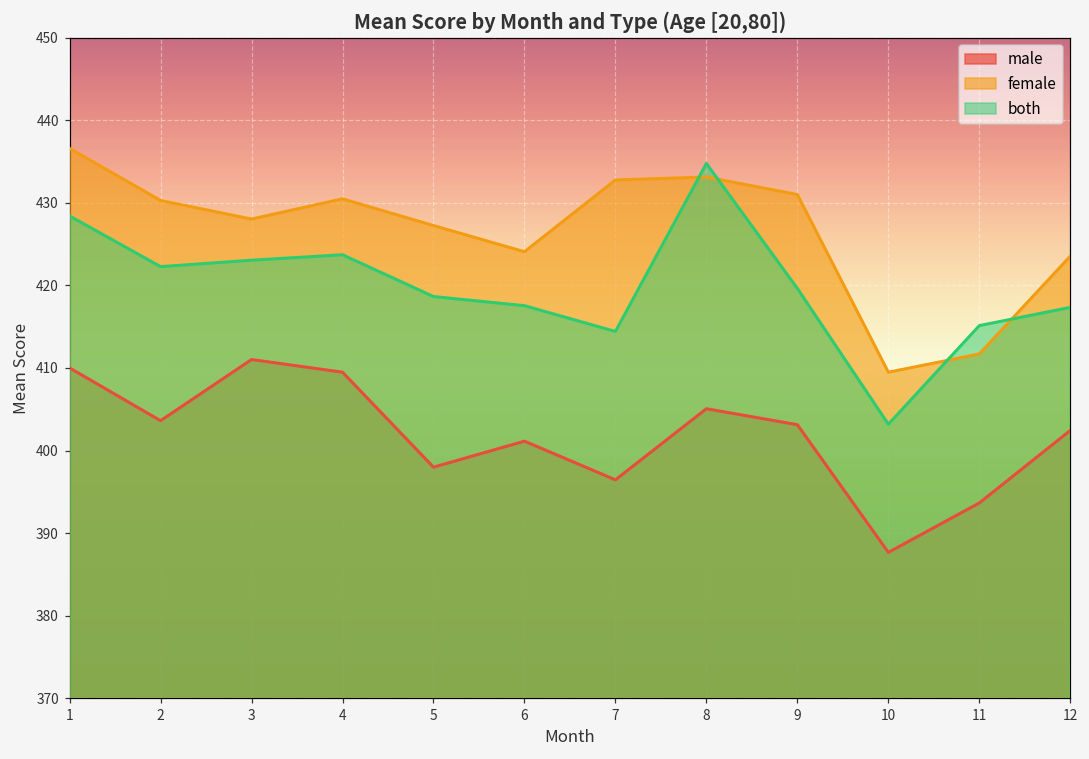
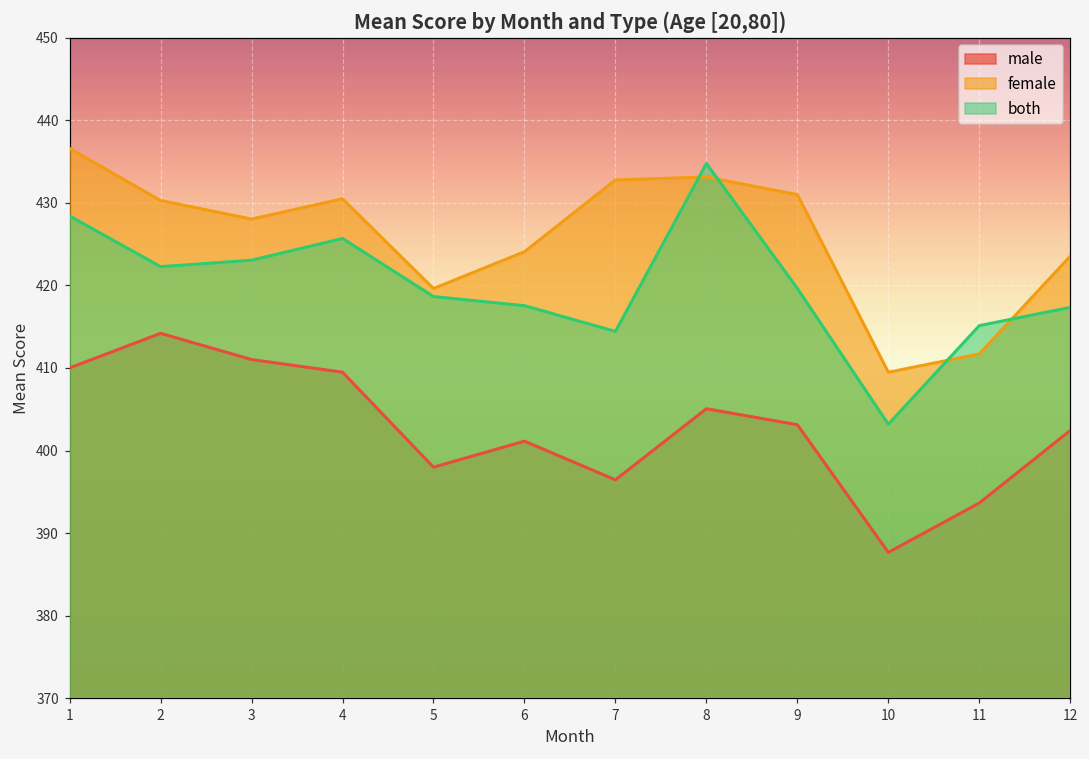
male, 2: 404 -> 414
both, 4: 424 -> 426
female, 5: 427 -> 420
